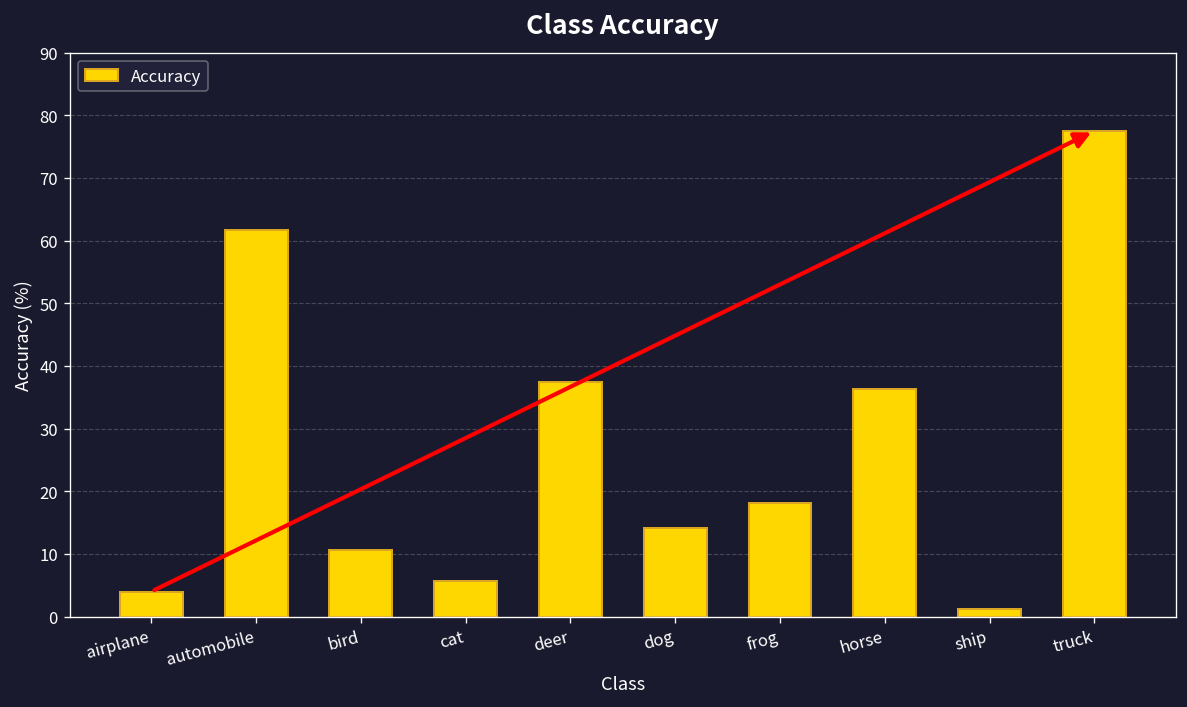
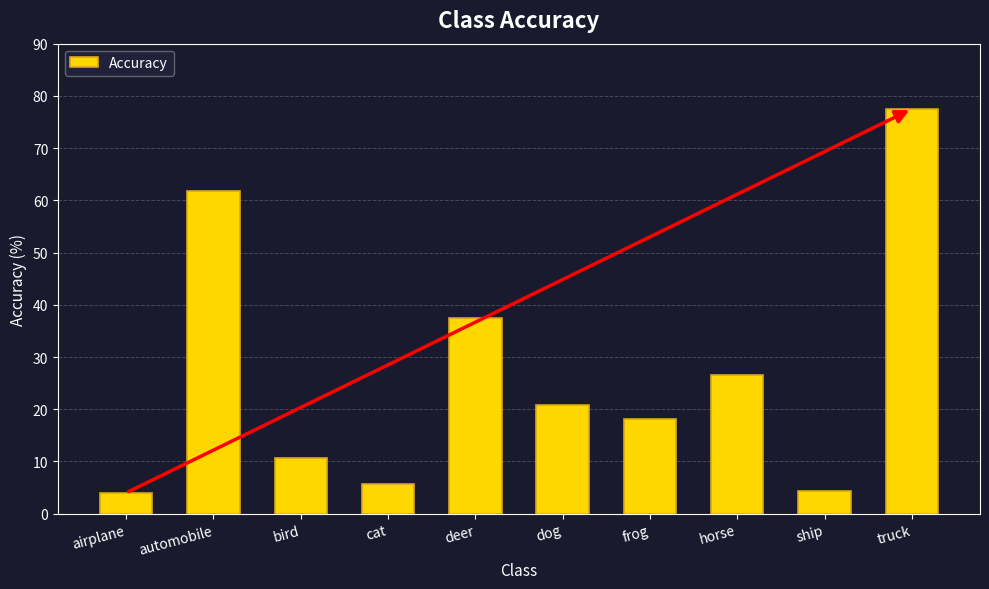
dog: 14 -> 21
horse: 36 -> 27
ship: 1 -> 4
